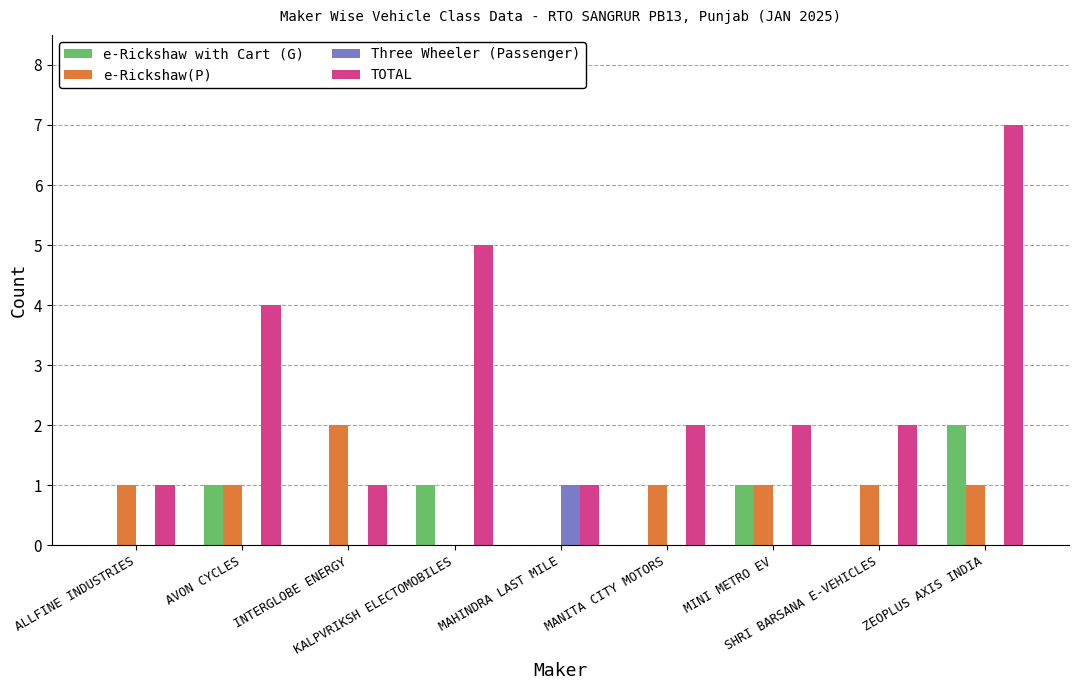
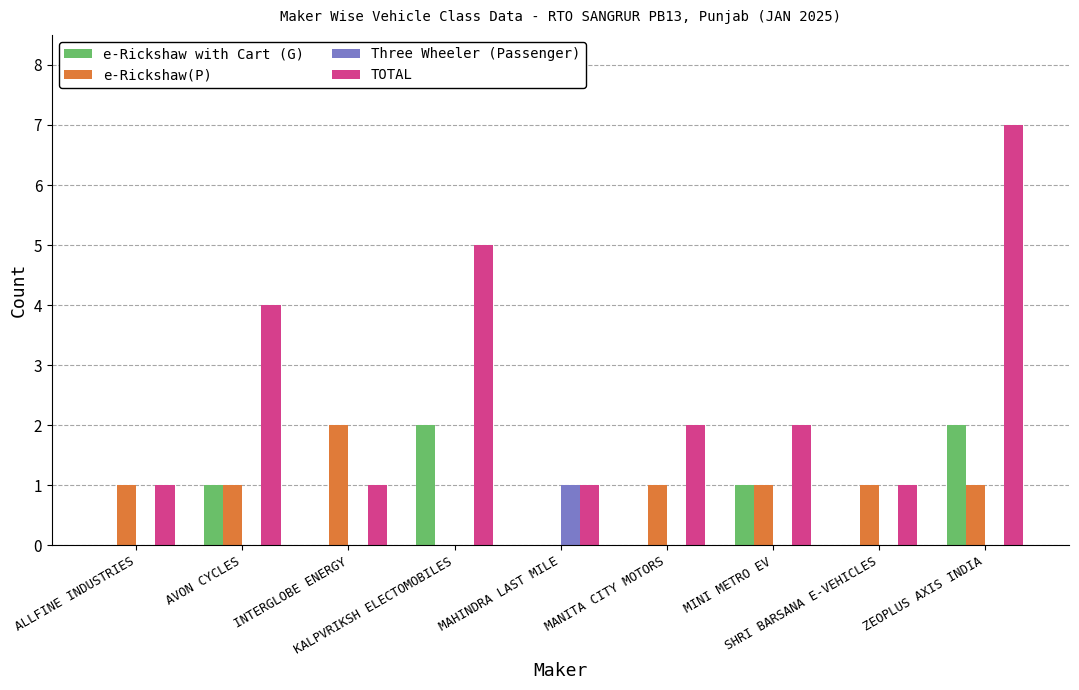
e-Rickshaw with Cart (G), KALPVRIKSH ELECTOMOBILES: 1 -> 2
TOTAL, SHRI BARSANA E-VEHICLES: 2 -> 1
